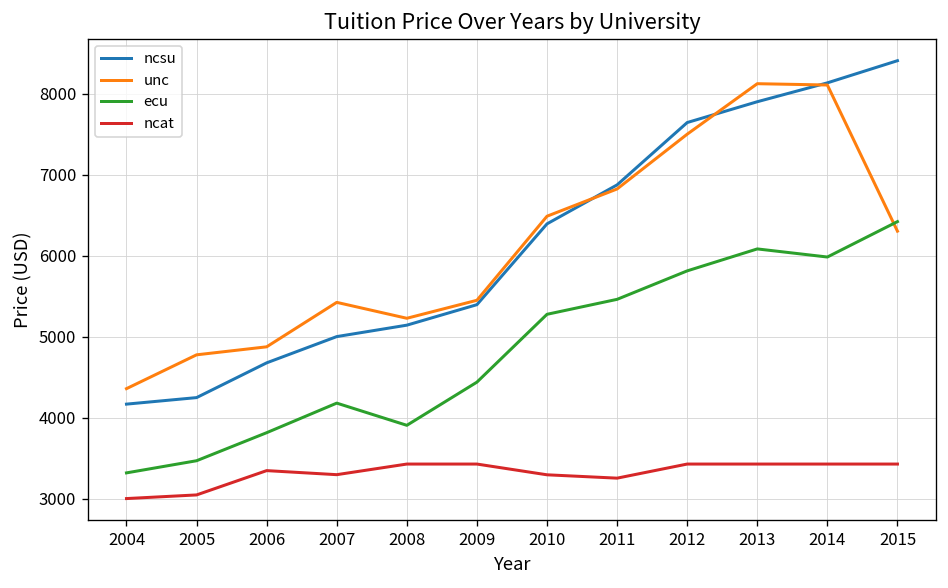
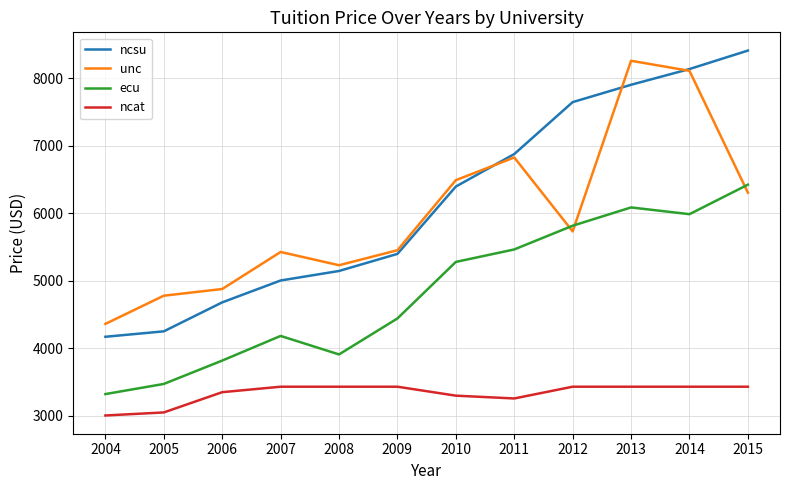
ncat, 2007: 3300 -> 3400
unc, 2012: 7500 -> 5700
unc, 2013: 8100 -> 8300
